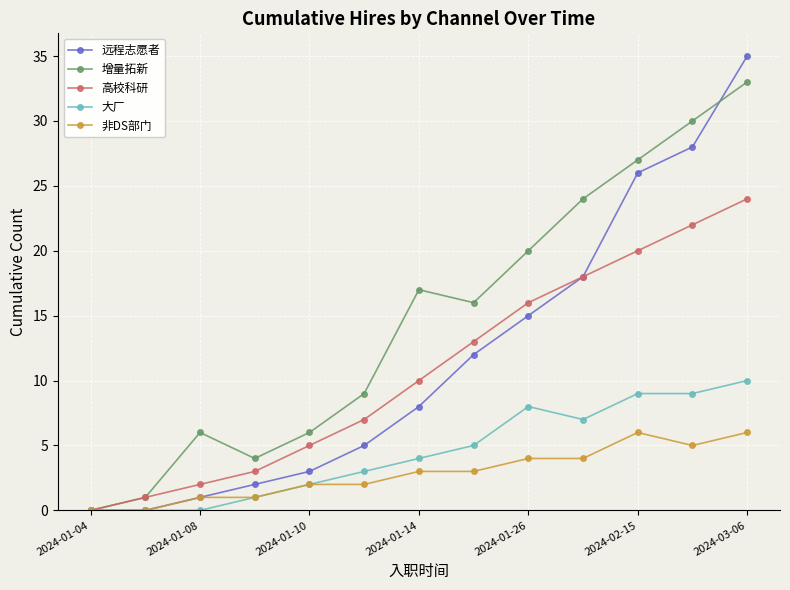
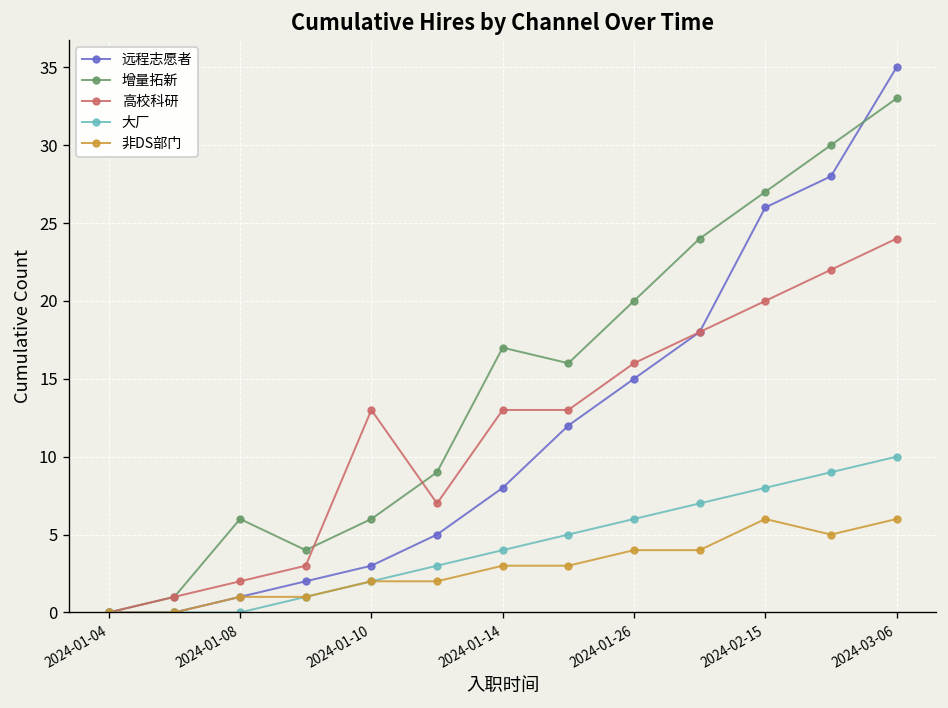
高校科研, 2024-01-10: 5 -> 13
高校科研, 2024-01-14: 10 -> 13
大厂, 2024-01-26: 8 -> 6
大厂, 2024-02-15: 9 -> 8
